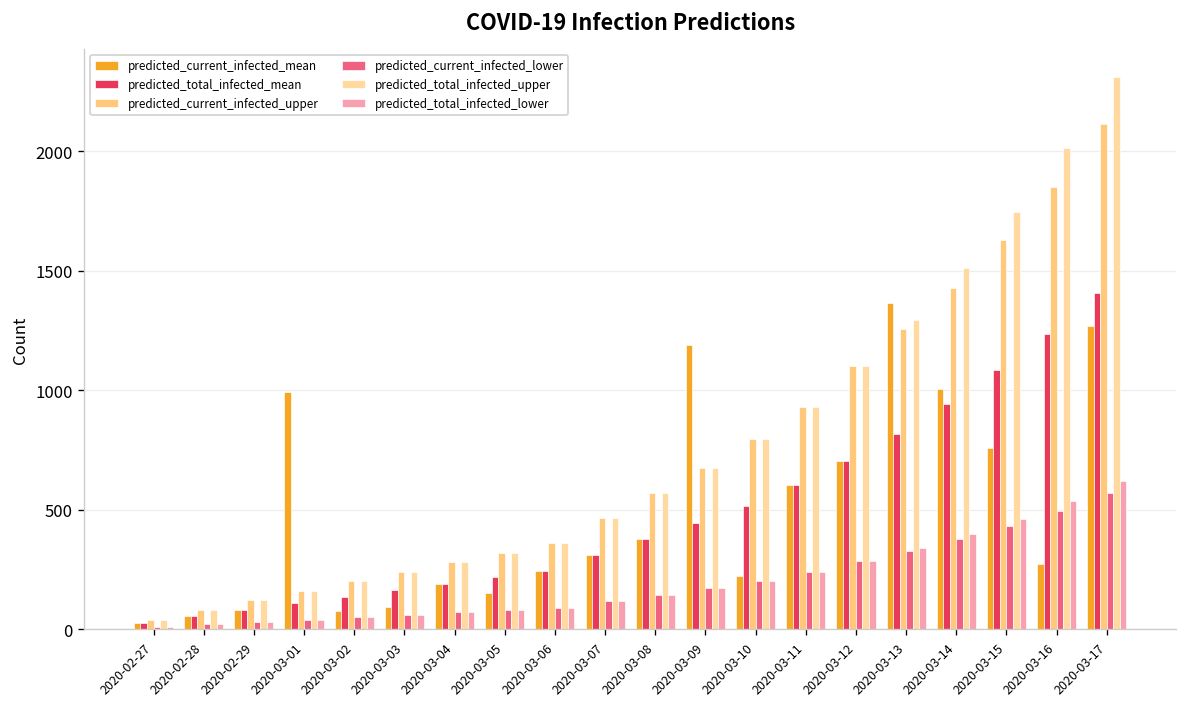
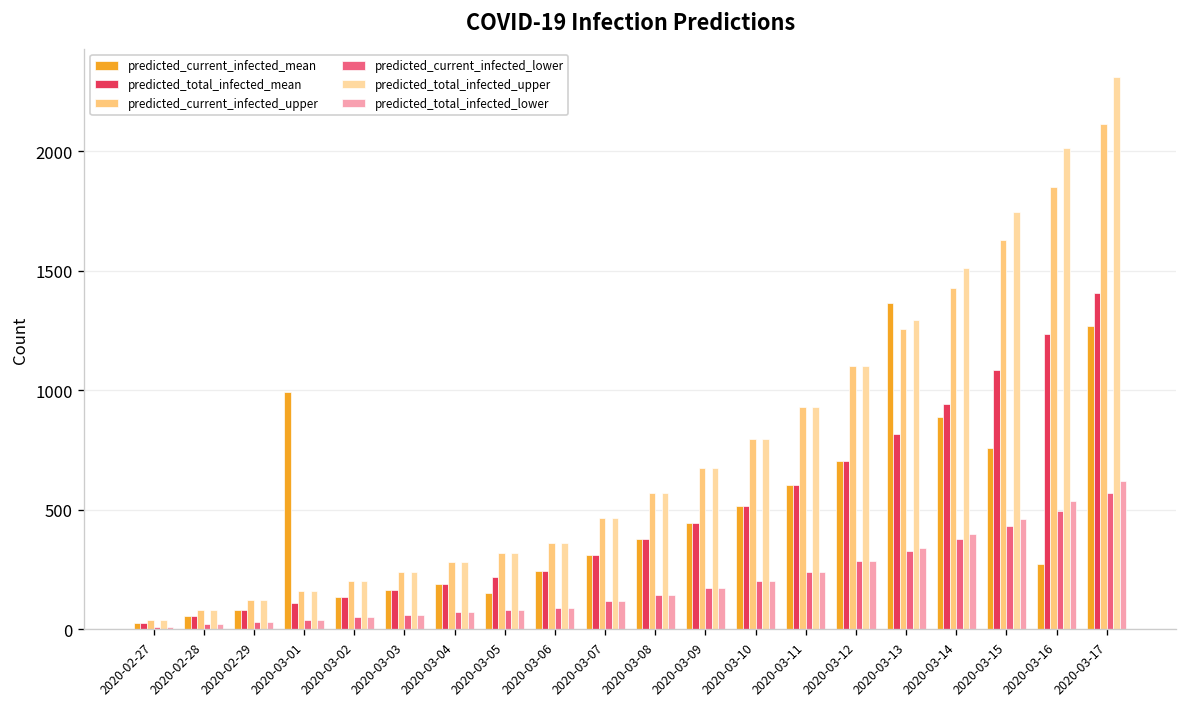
predicted_current_infected_mean, 2020-03-02: 80 -> 140
predicted_current_infected_mean, 2020-03-03: 90 -> 160
predicted_current_infected_mean, 2020-03-09: 1190 -> 440
predicted_current_infected_mean, 2020-03-10: 220 -> 520
predicted_current_infected_mean, 2020-03-14: 1010 -> 890
